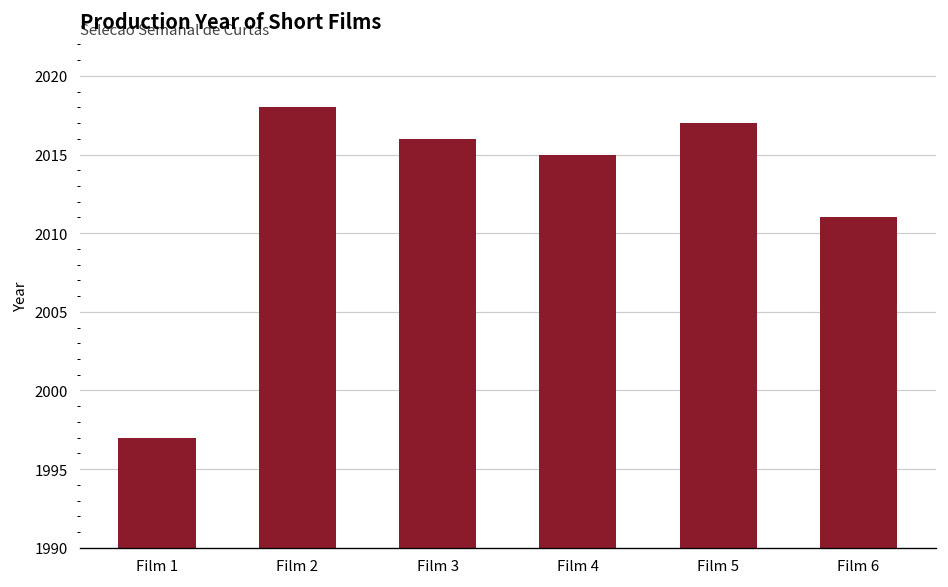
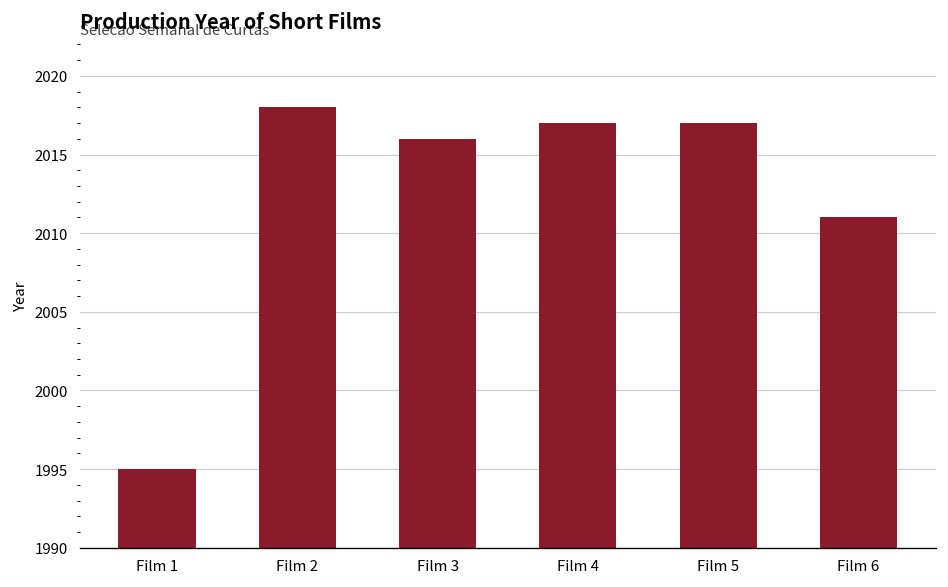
Film 1: 1997 -> 1995
Film 4: 2015 -> 2017
